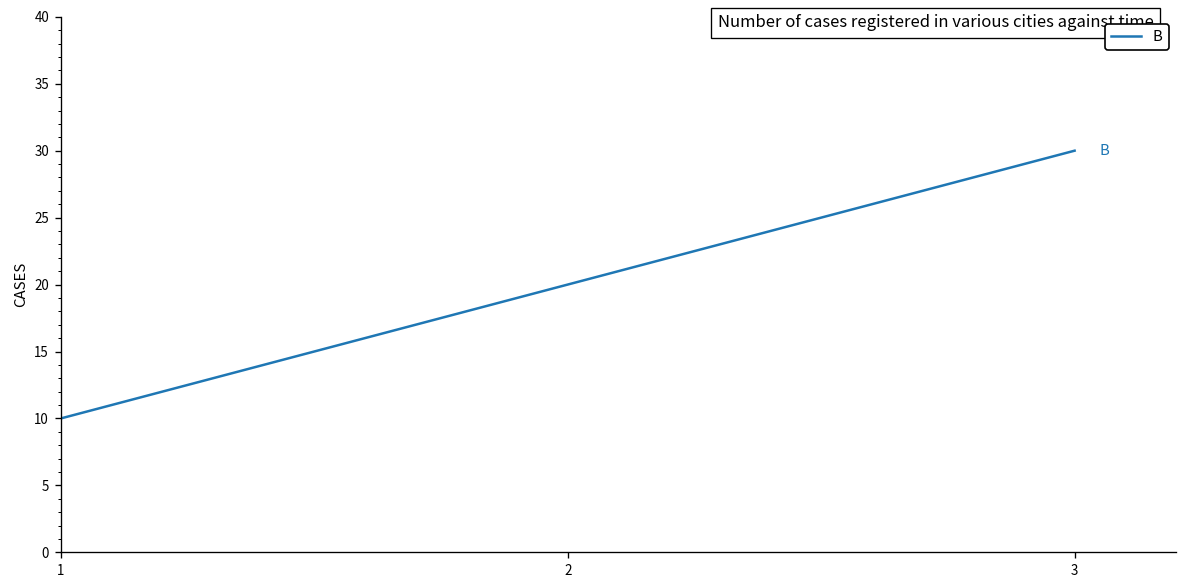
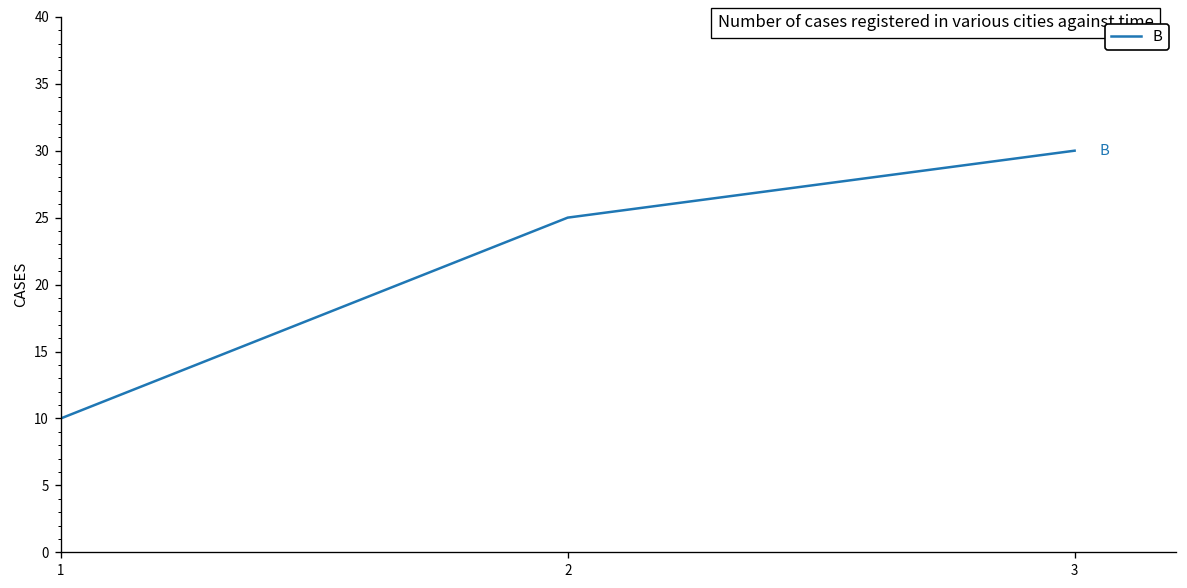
2: 20 -> 25
